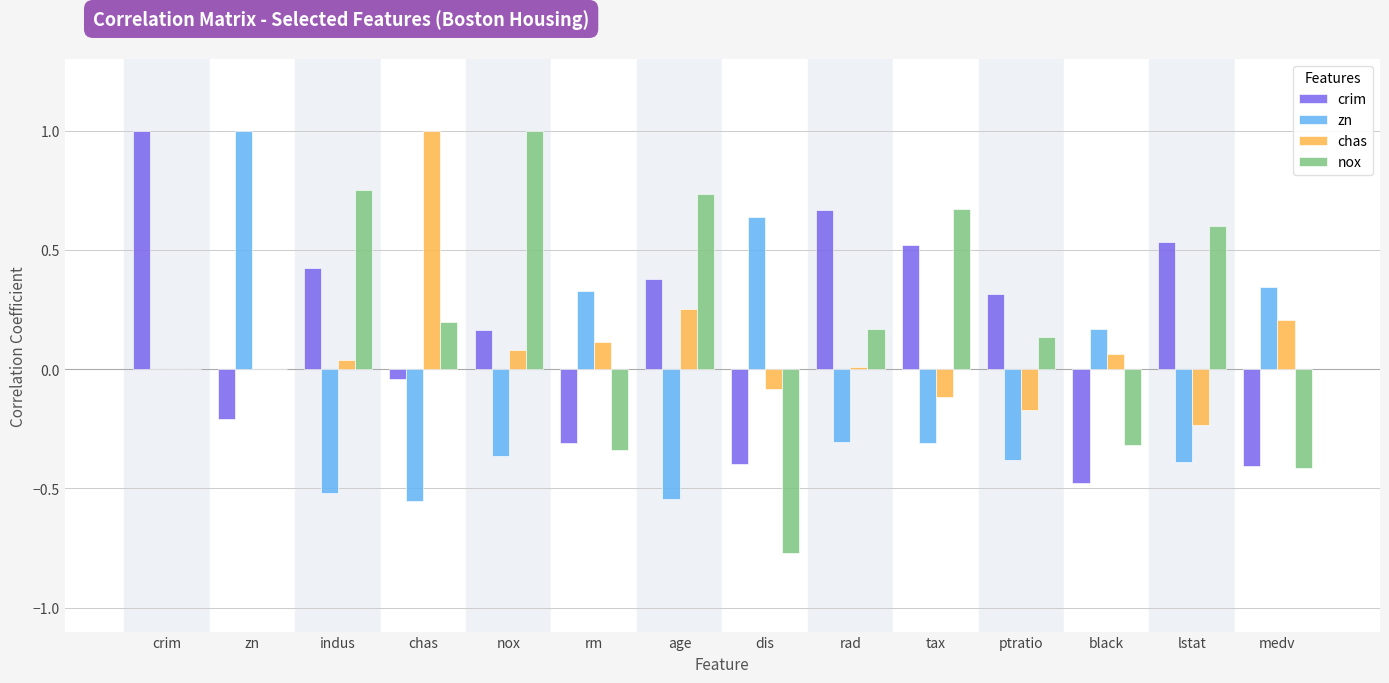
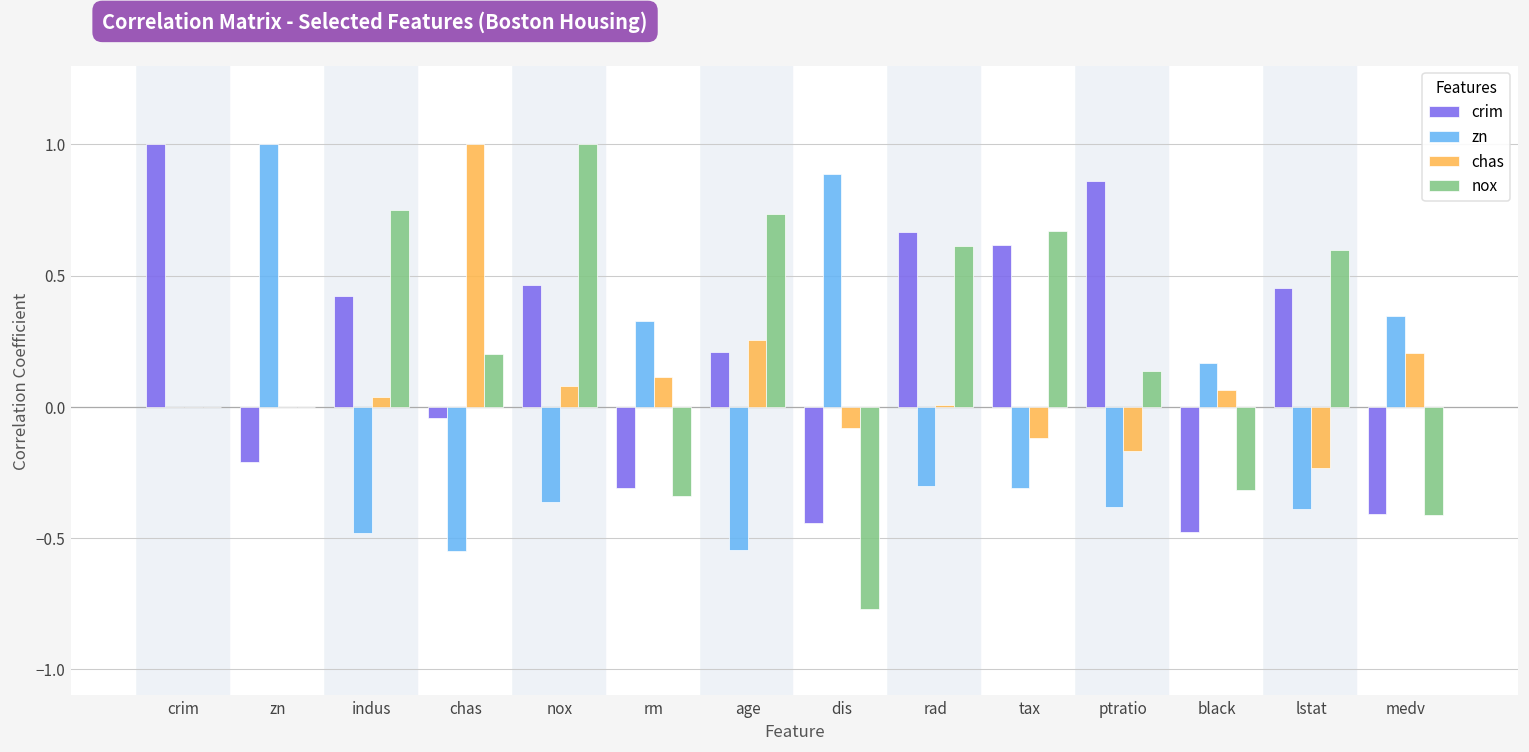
zn, indus: -0.52 -> -0.48
crim, nox: 0.16 -> 0.46
crim, age: 0.38 -> 0.21
crim, dis: -0.40 -> -0.44
zn, dis: 0.64 -> 0.89
nox, rad: 0.17 -> 0.61
crim, tax: 0.52 -> 0.62
crim, ptratio: 0.31 -> 0.86
crim, lstat: 0.53 -> 0.45
